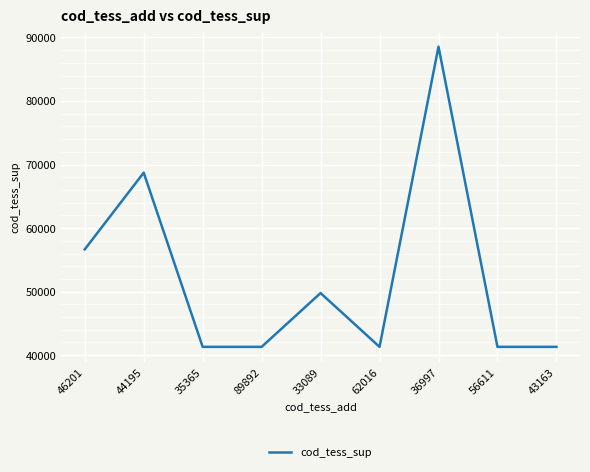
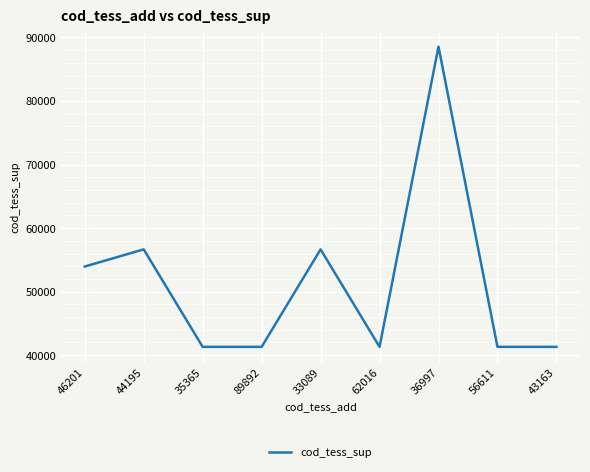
46201: 57000 -> 54000
44195: 69000 -> 57000
33089: 50000 -> 57000
